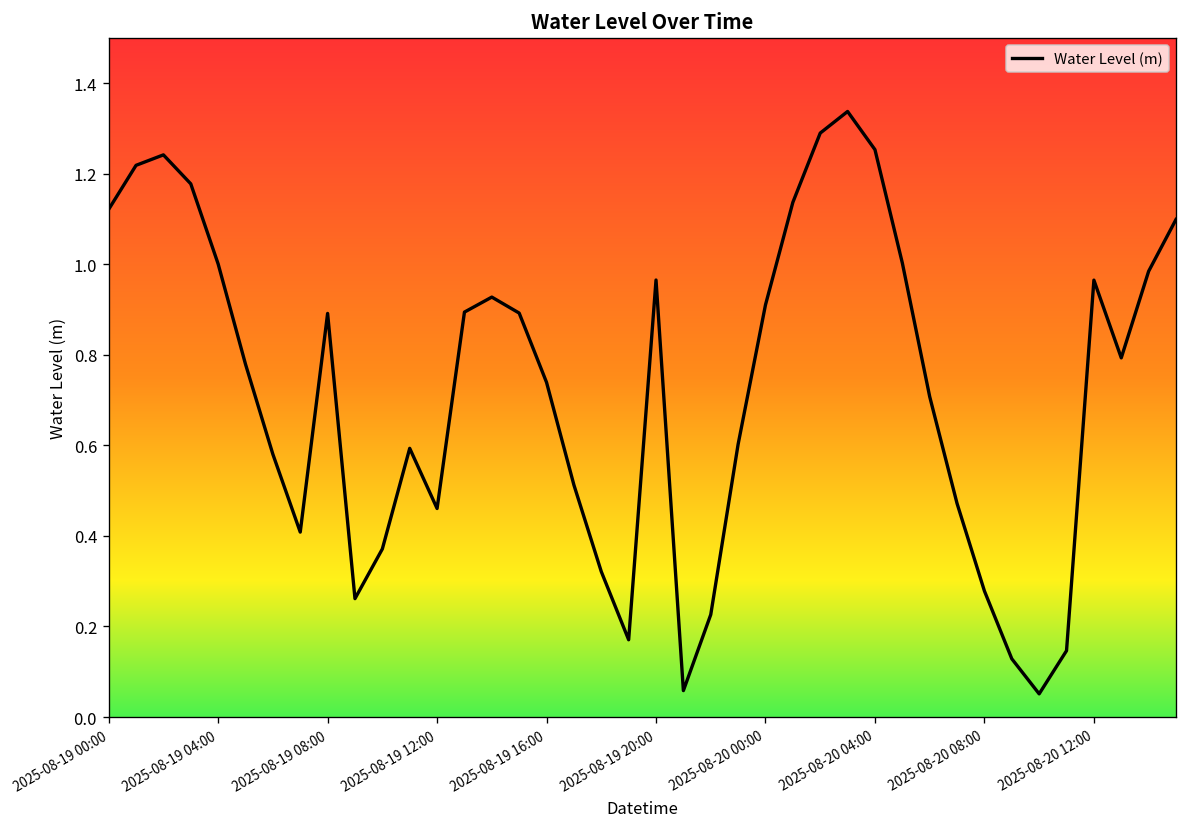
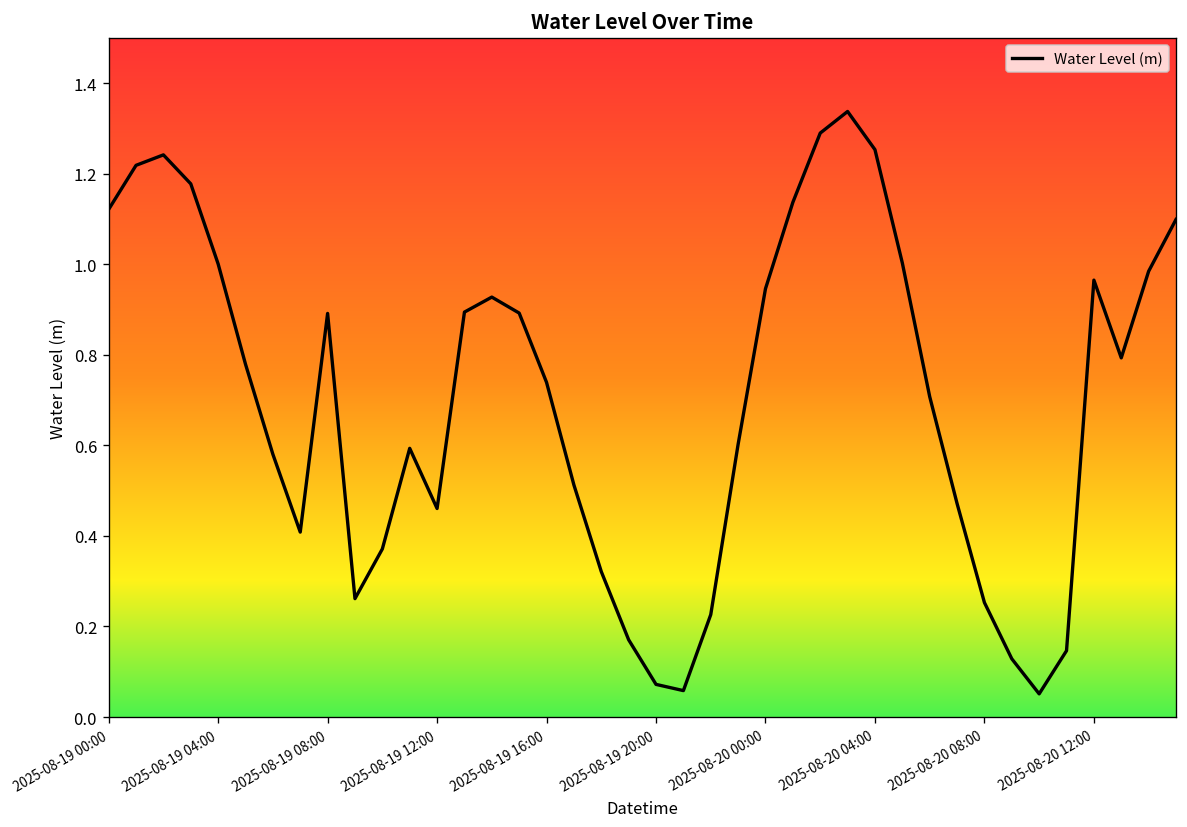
2025-08-19 20:00: 0.97 -> 0.07
2025-08-20 00:00: 0.91 -> 0.95
2025-08-20 08:00: 0.28 -> 0.25
